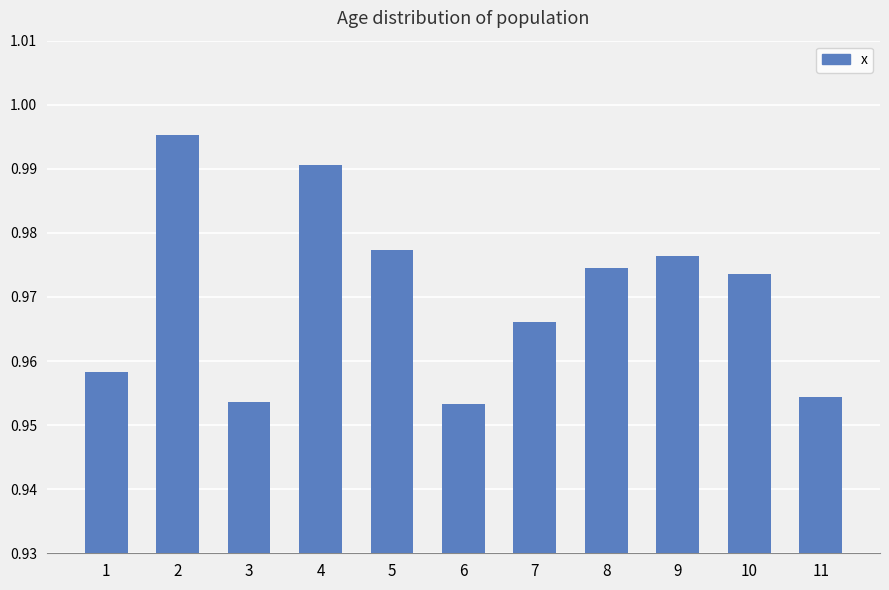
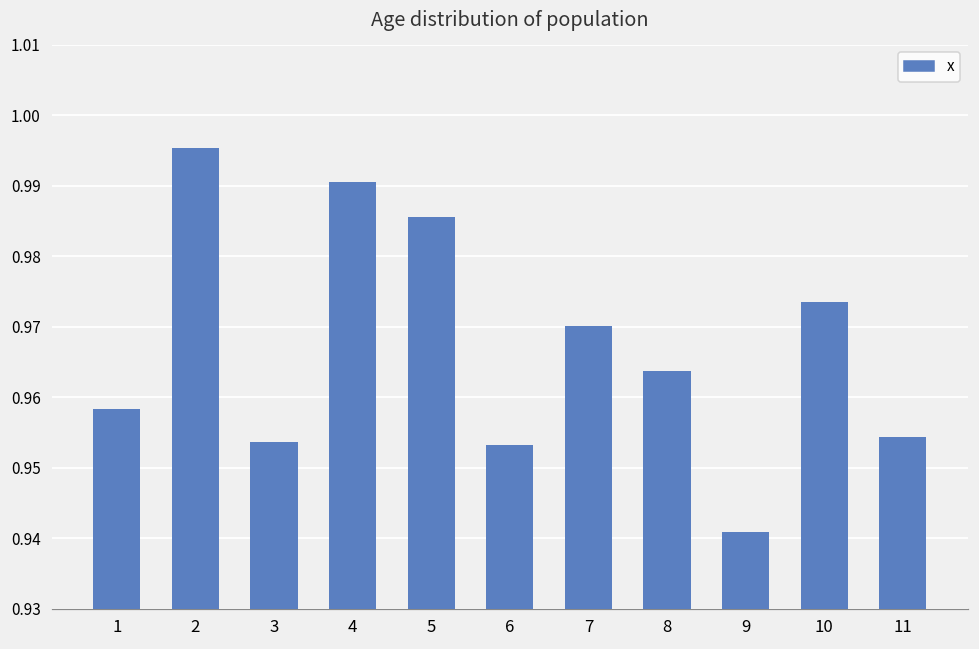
5: 0.977 -> 0.985
7: 0.966 -> 0.970
8: 0.974 -> 0.964
9: 0.976 -> 0.941
